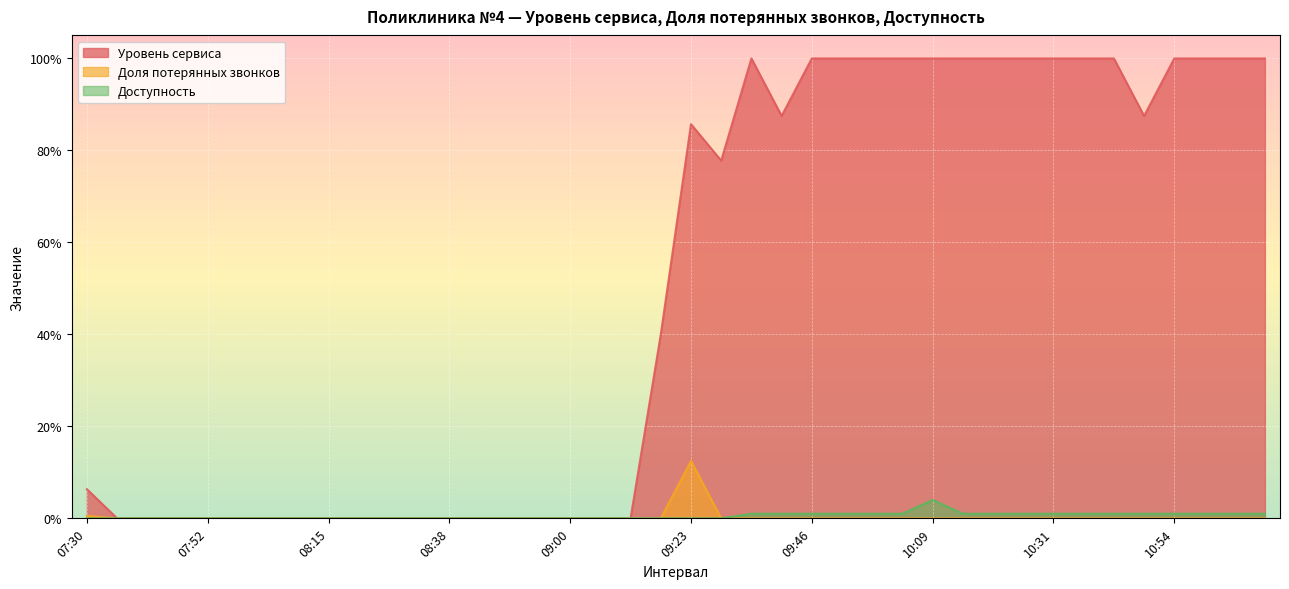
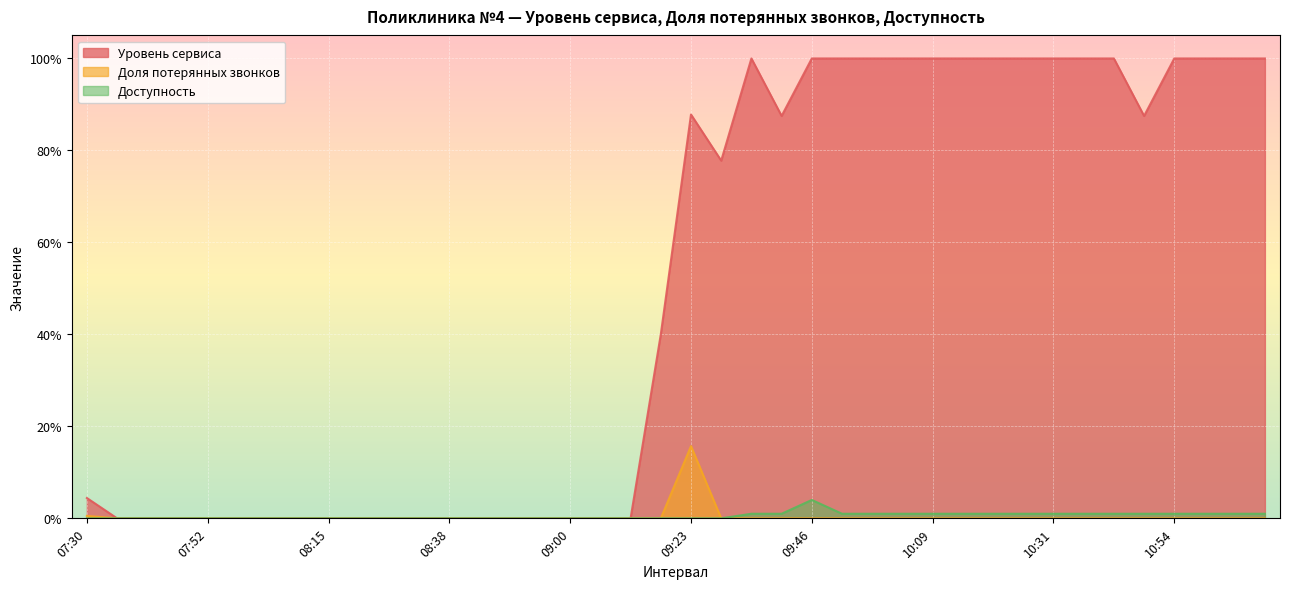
Уровень сервиса, 07:30: 6% -> 4%
Уровень сервиса, 09:23: 86% -> 88%
Доля потерянных звонков, 09:23: 13% -> 16%
Доступность, 09:46: 1% -> 4%
Доступность, 10:09: 4% -> 1%
